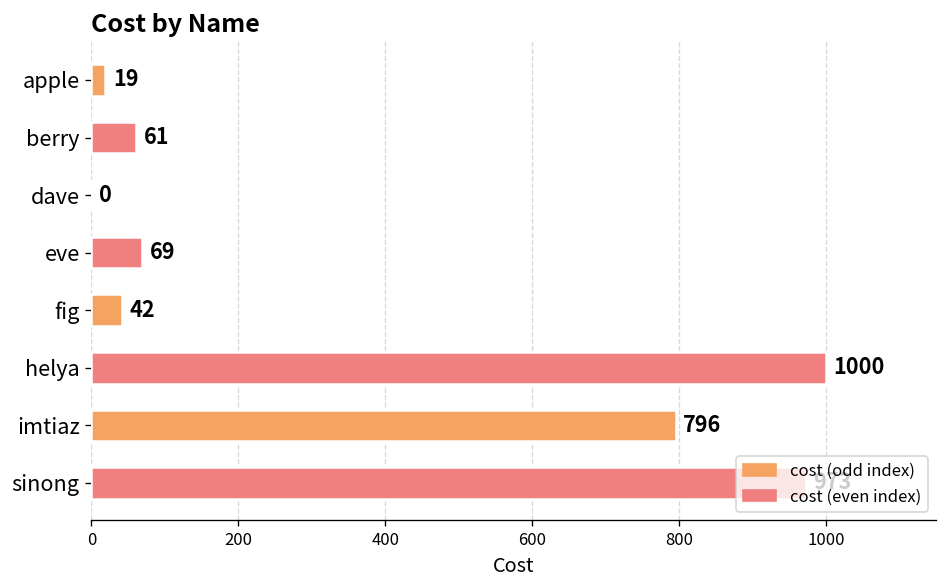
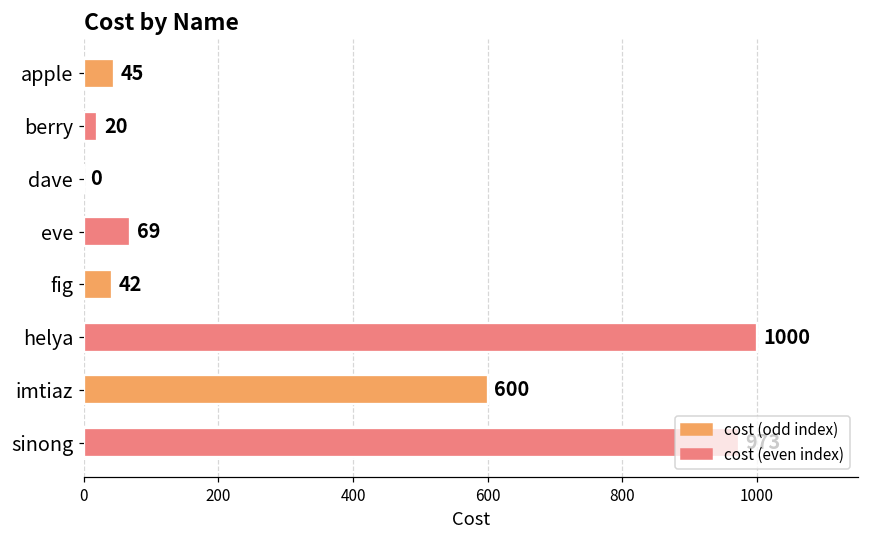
apple: 19 -> 45
berry: 61 -> 20
imtiaz: 796 -> 600
